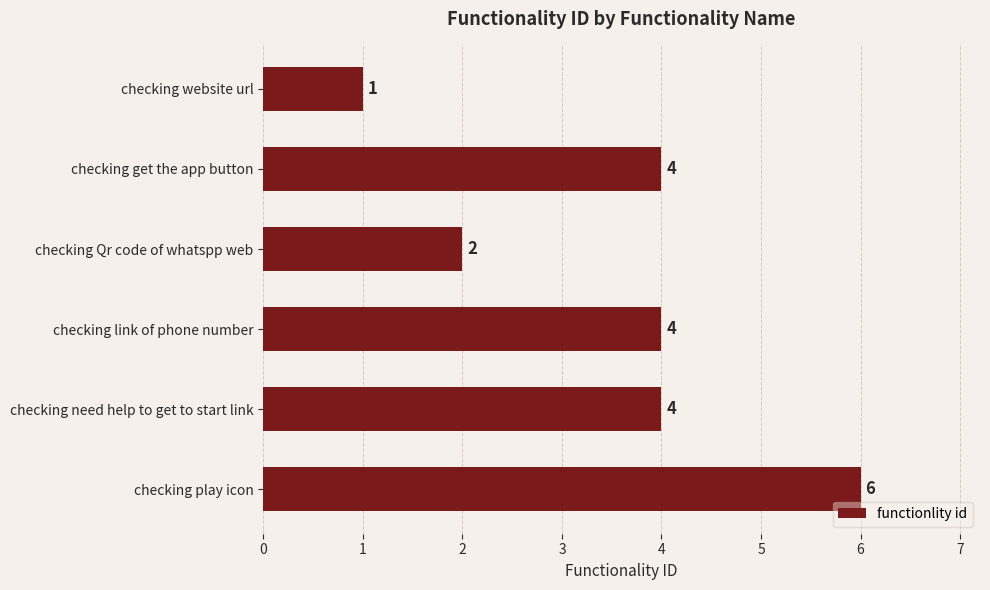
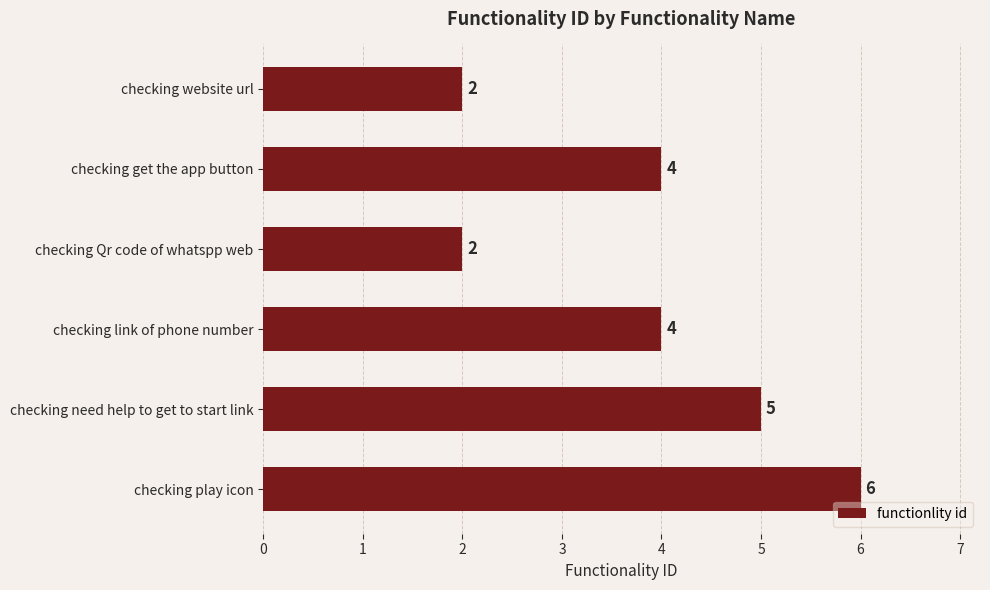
checking website url: 1 -> 2
checking need help to get to start link: 4 -> 5
